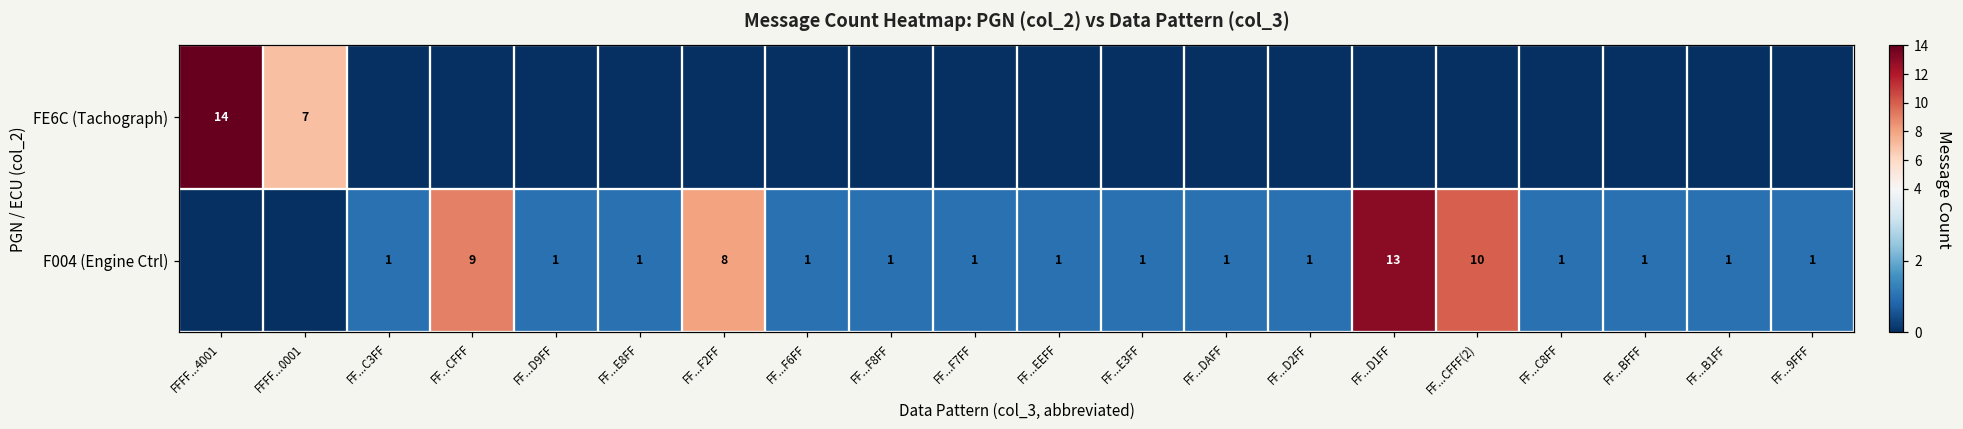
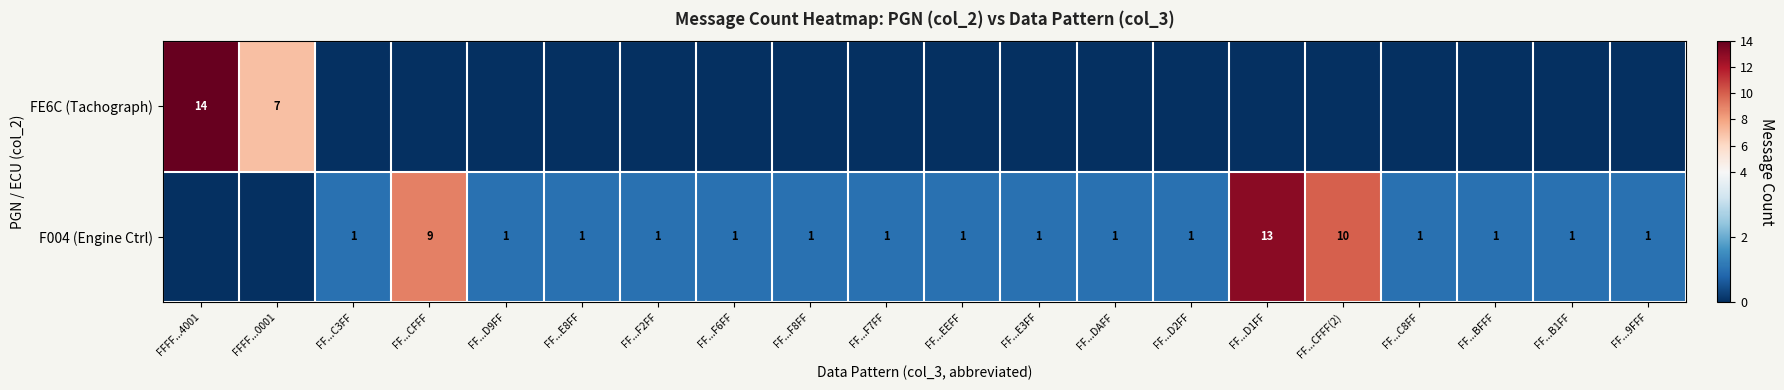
F004 (Engine Ctrl), FF...F2FF: 8 -> 1
